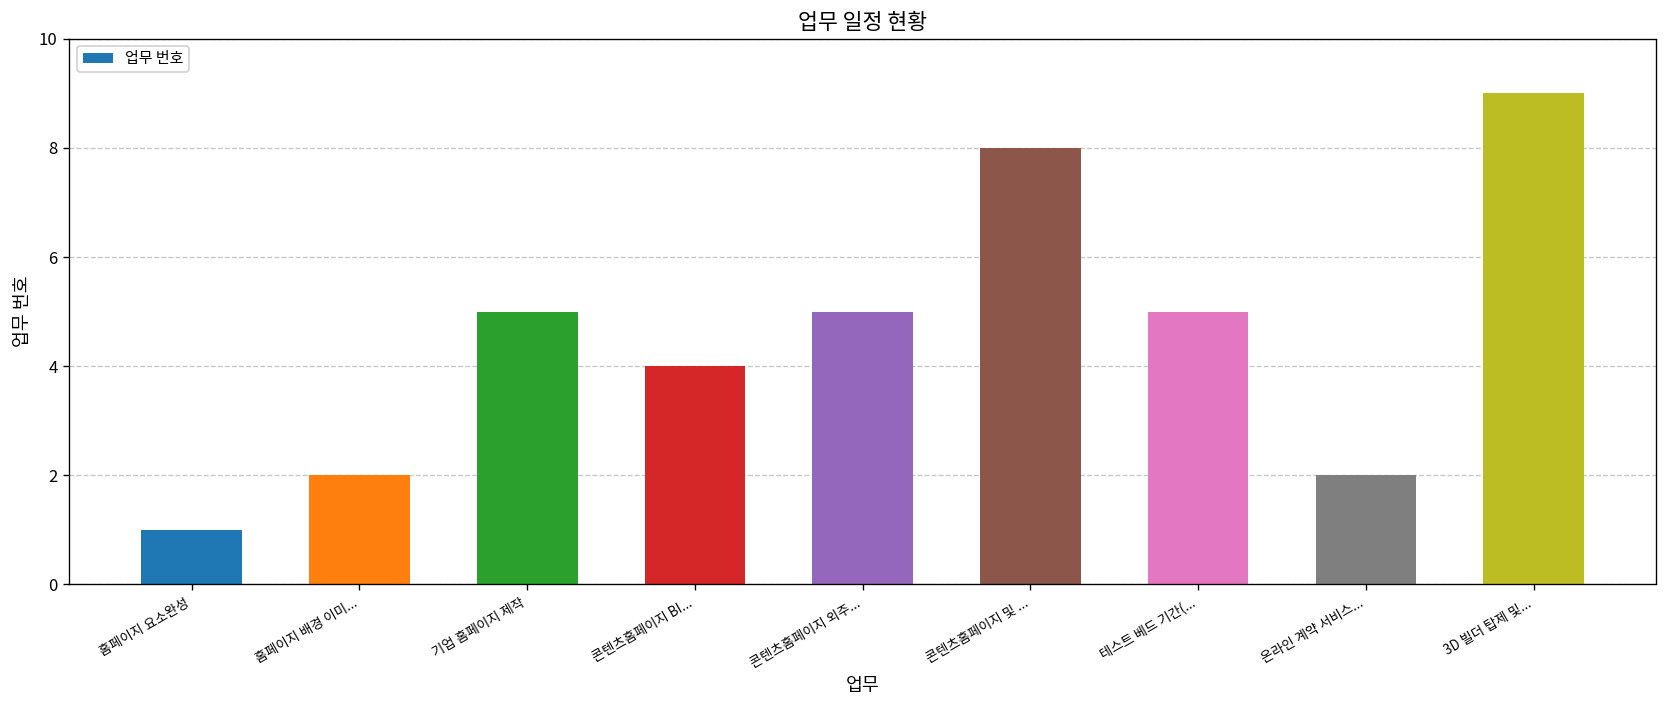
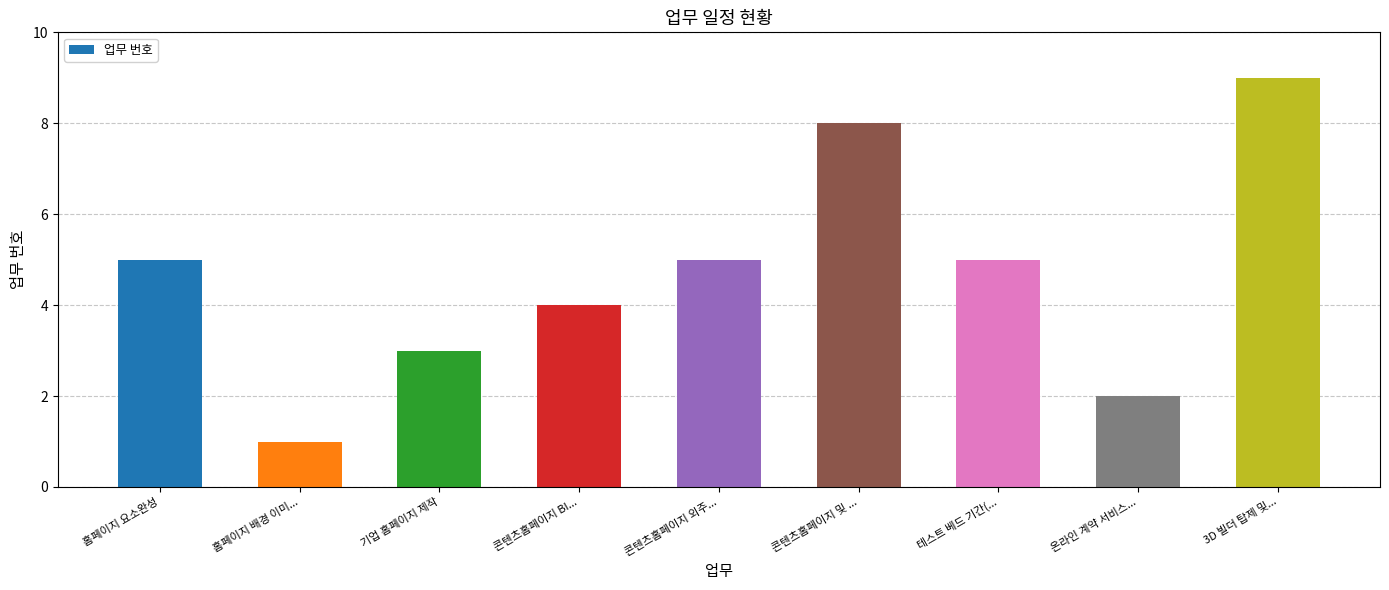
홈페이지 요소완성: 1 -> 5
홈페이지 배경 이미...: 2 -> 1
기업 홈페이지 제작: 5 -> 3
